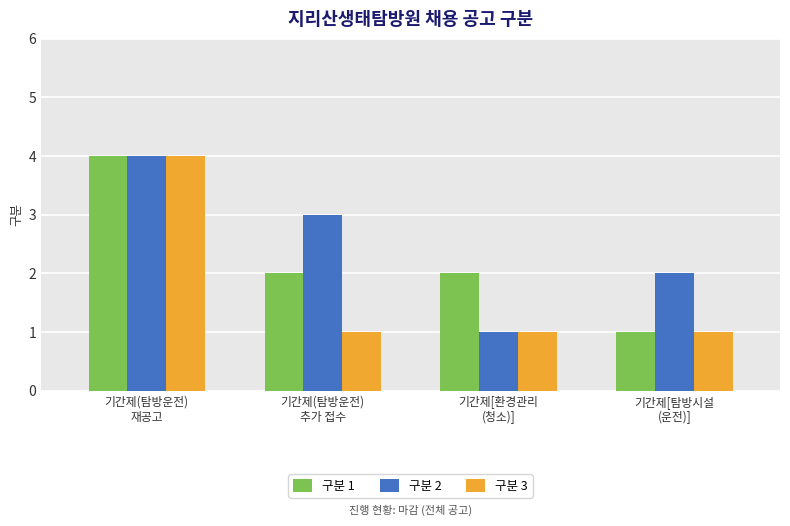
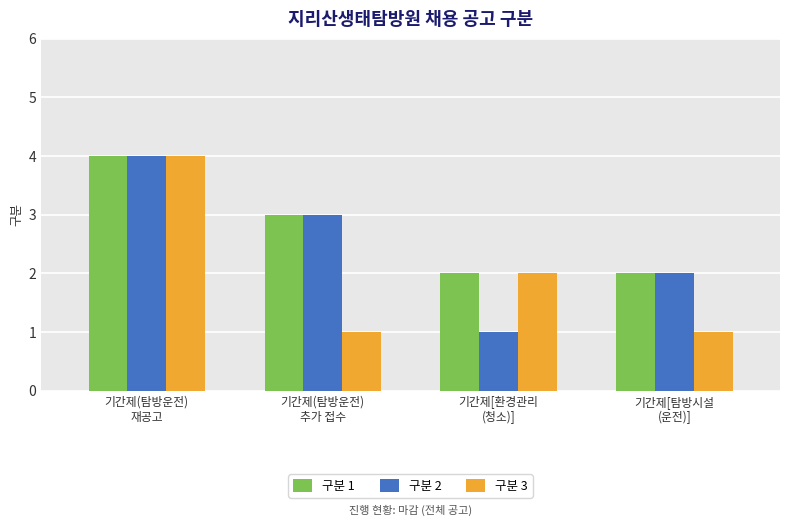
구분 1, 기간제(탐방운전) 추가 접수: 2 -> 3
구분 3, 기간제[환경관리 (청소)]: 1 -> 2
구분 1, 기간제[탐방시설 (운전)]: 1 -> 2
